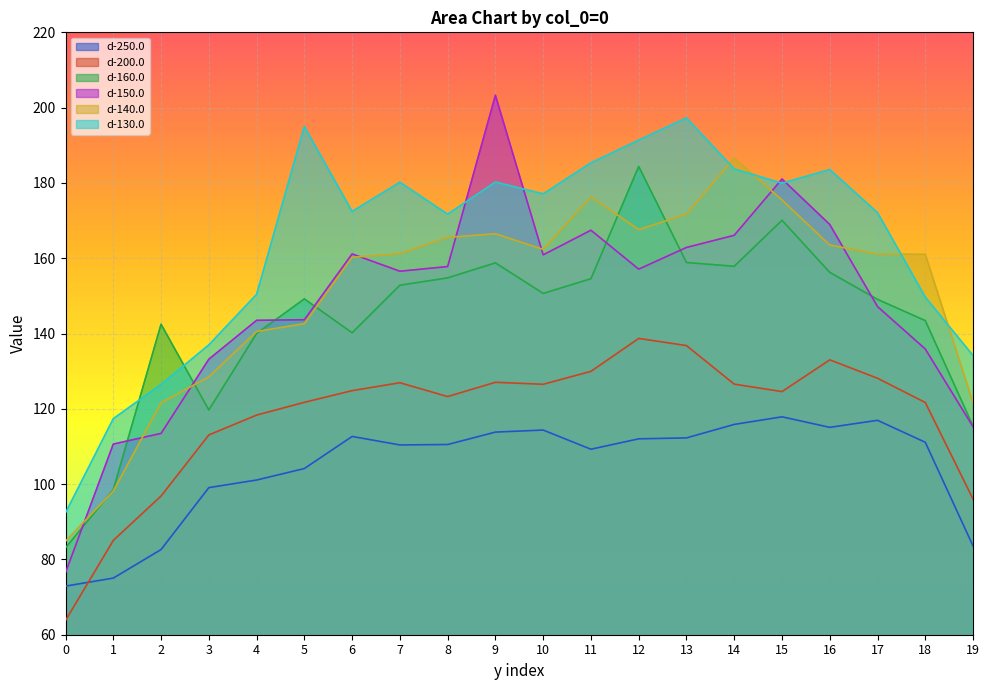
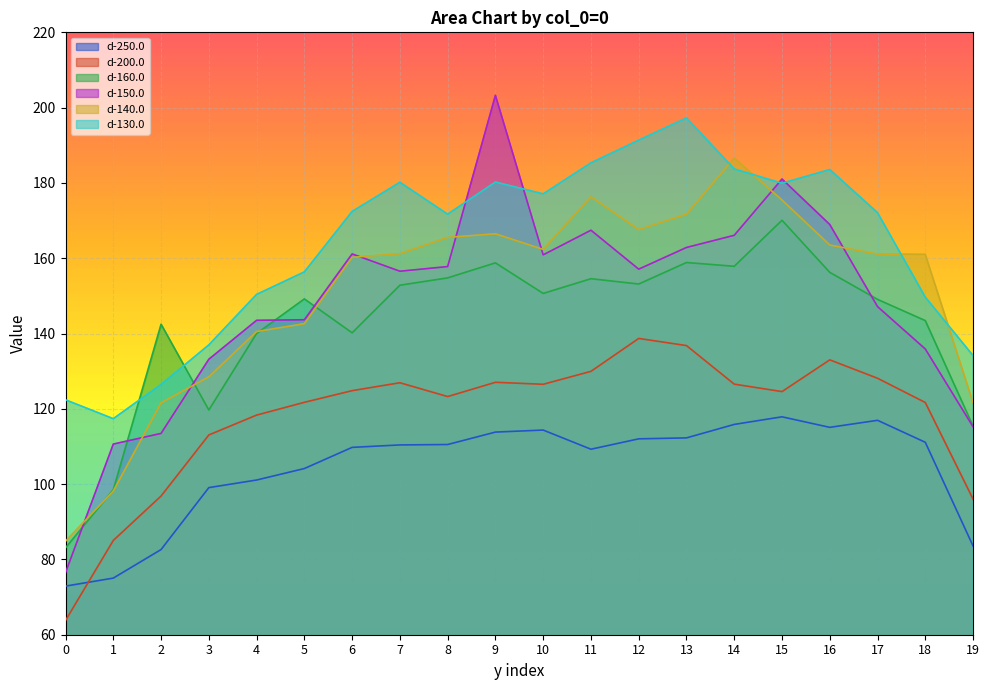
d-130.0, 0: 92 -> 122
d-130.0, 5: 195 -> 156
d-250.0, 6: 113 -> 110
d-160.0, 12: 184 -> 153
